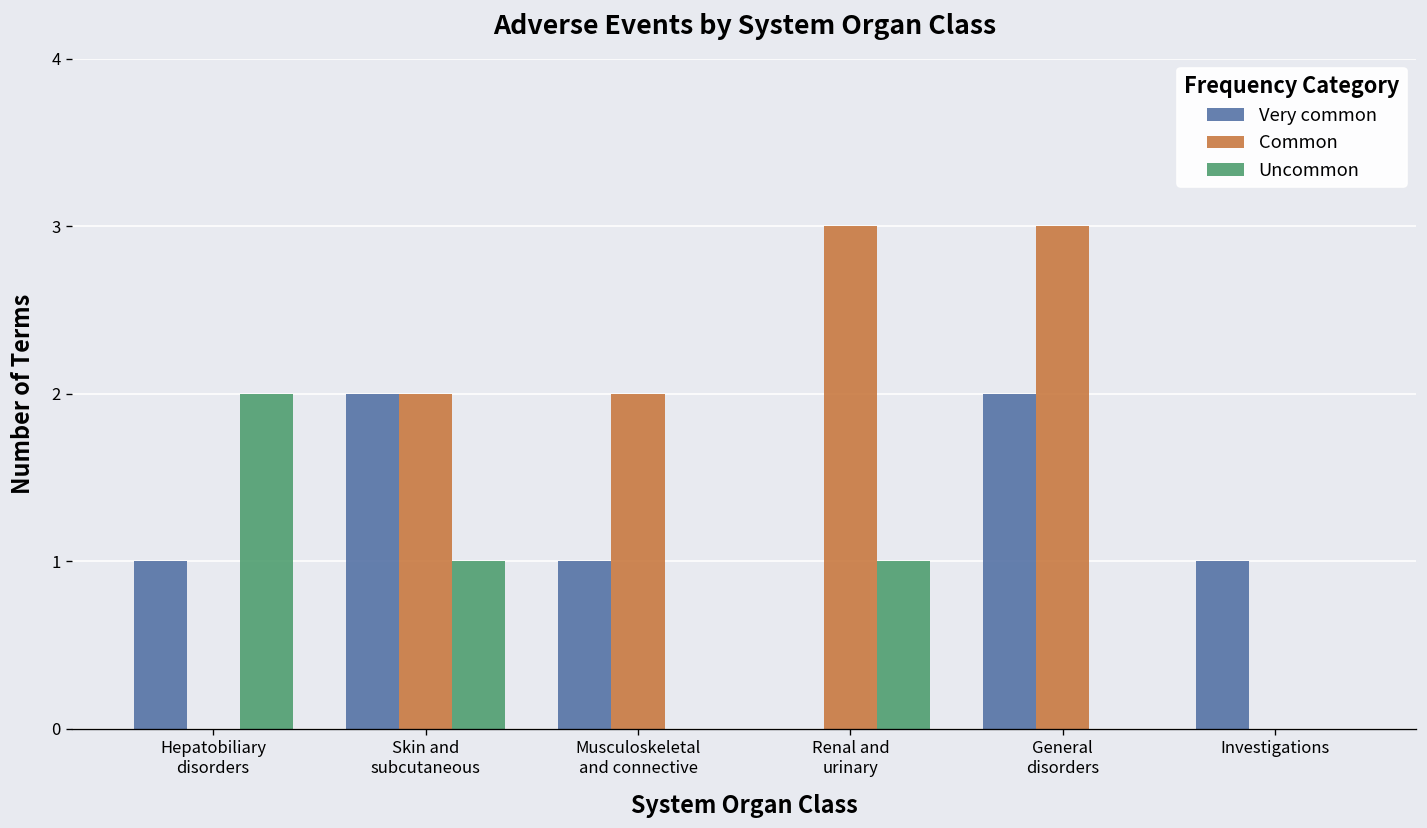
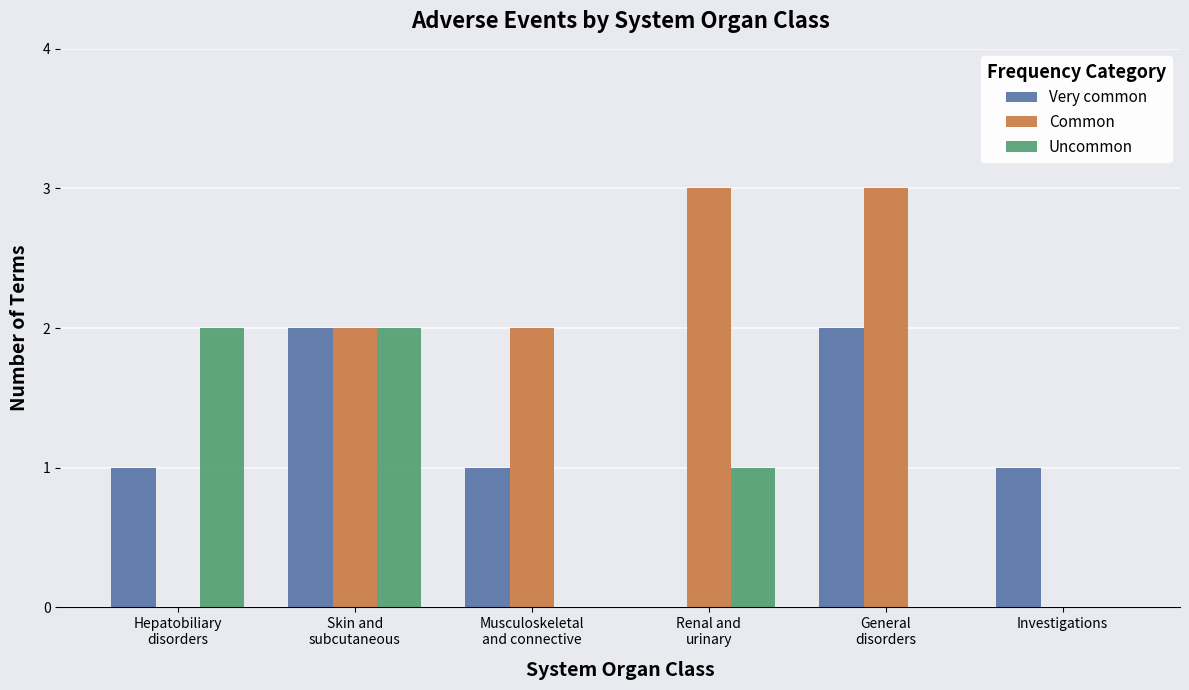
Uncommon, Skin and subcutaneous: 1 -> 2
